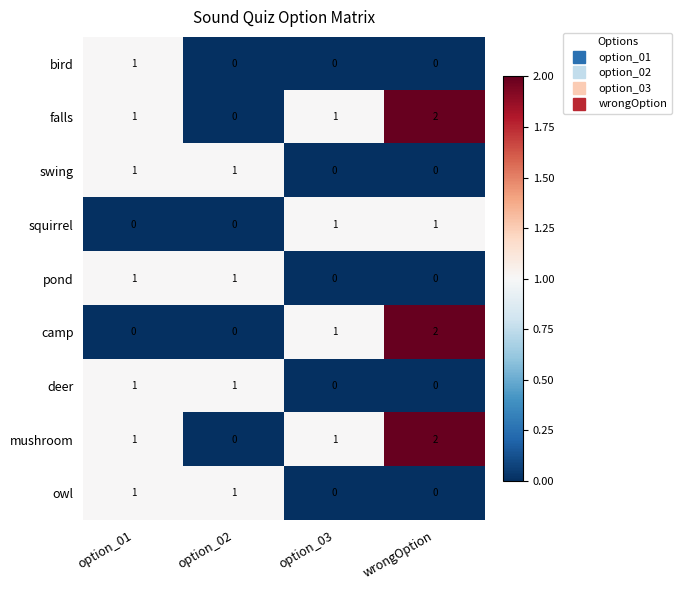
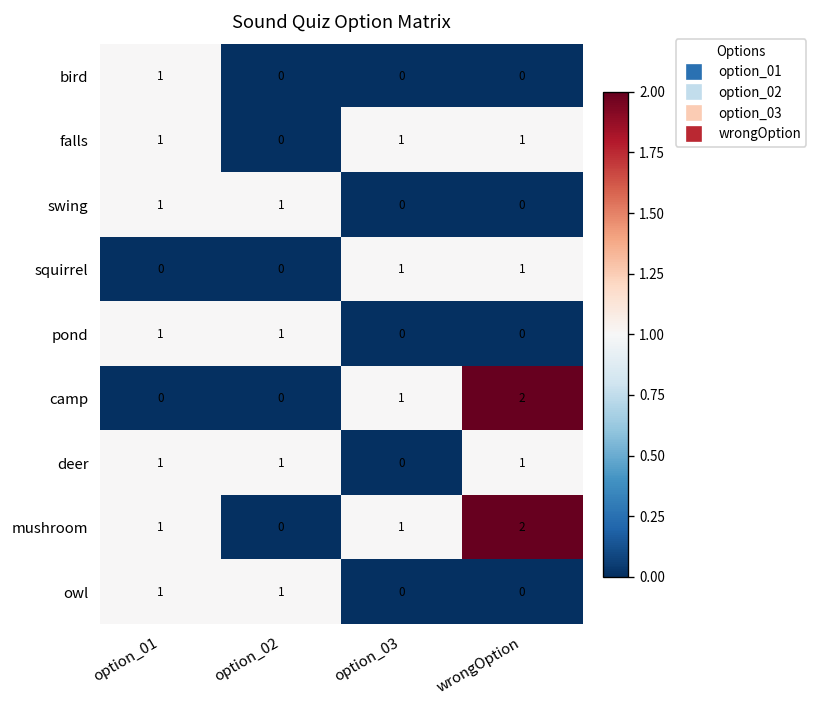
falls, wrongOption: 2 -> 1
deer, wrongOption: 0 -> 1
